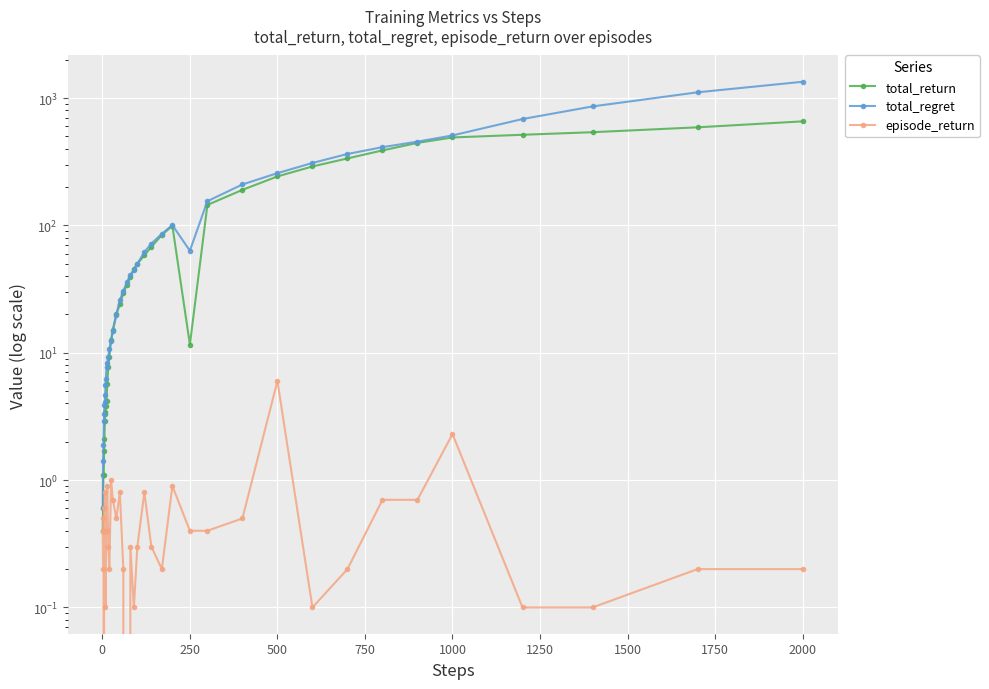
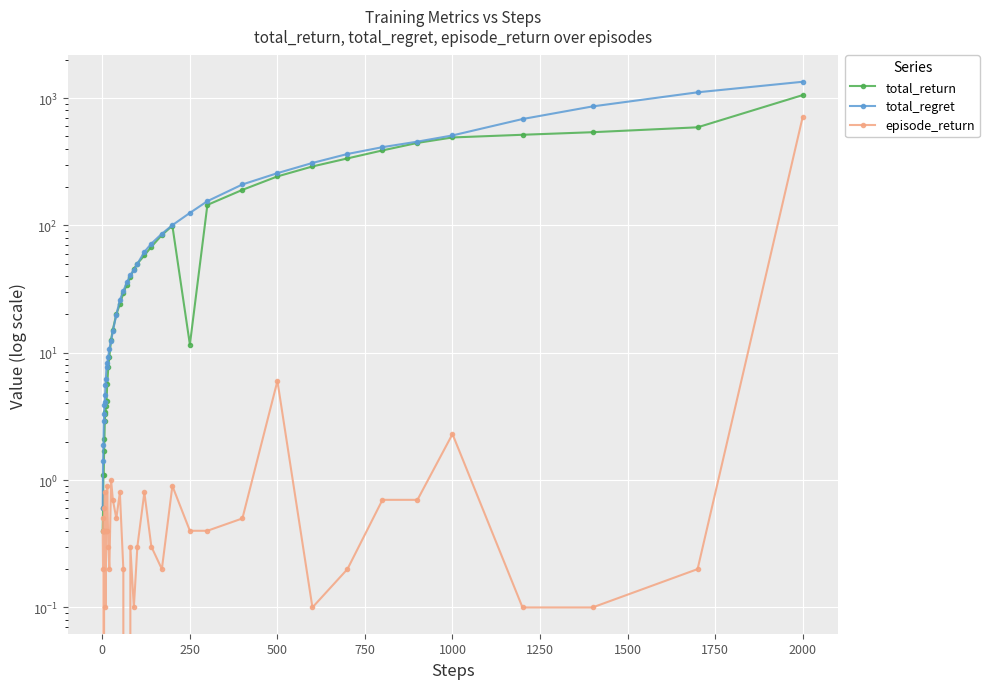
total_regret, 250: 60 -> 130
total_return, 2000: 700 -> 1100
episode_return, 2000: 0.2 -> 700
